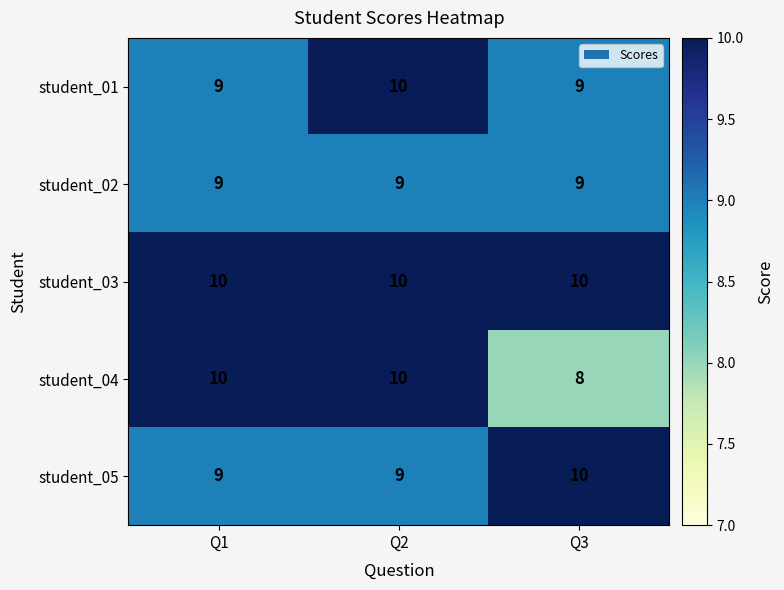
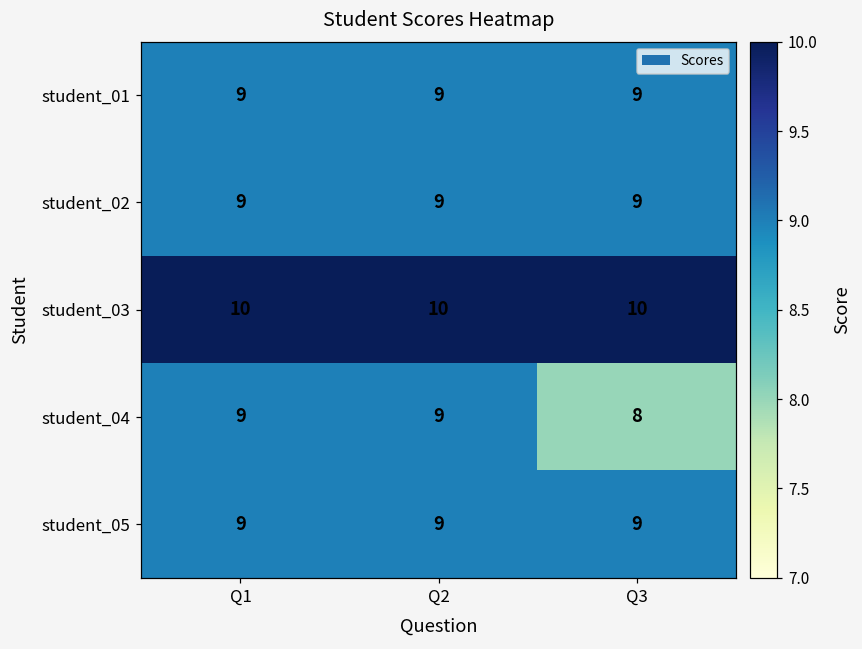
student_01, Q2: 10 -> 9
student_04, Q1: 10 -> 9
student_04, Q2: 10 -> 9
student_05, Q3: 10 -> 9
